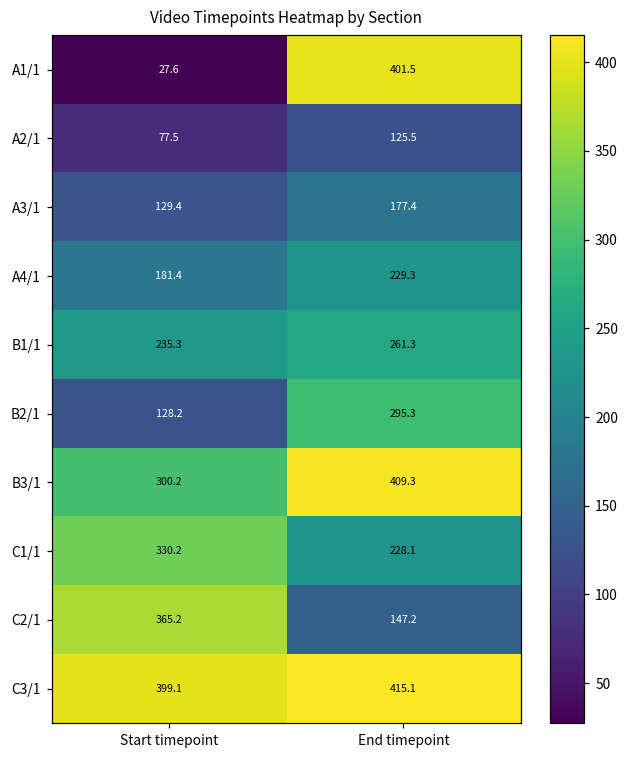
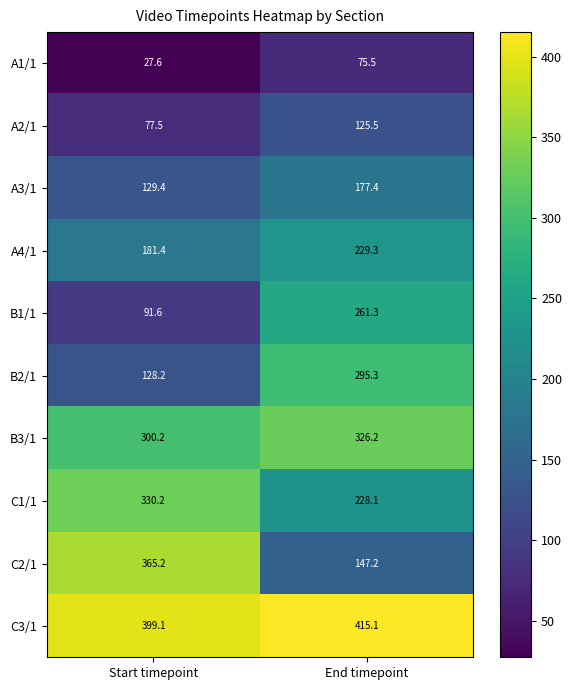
A1/1, End timepoint: 401.5 -> 75.5
B1/1, Start timepoint: 235.3 -> 91.6
B3/1, End timepoint: 409.3 -> 326.2
